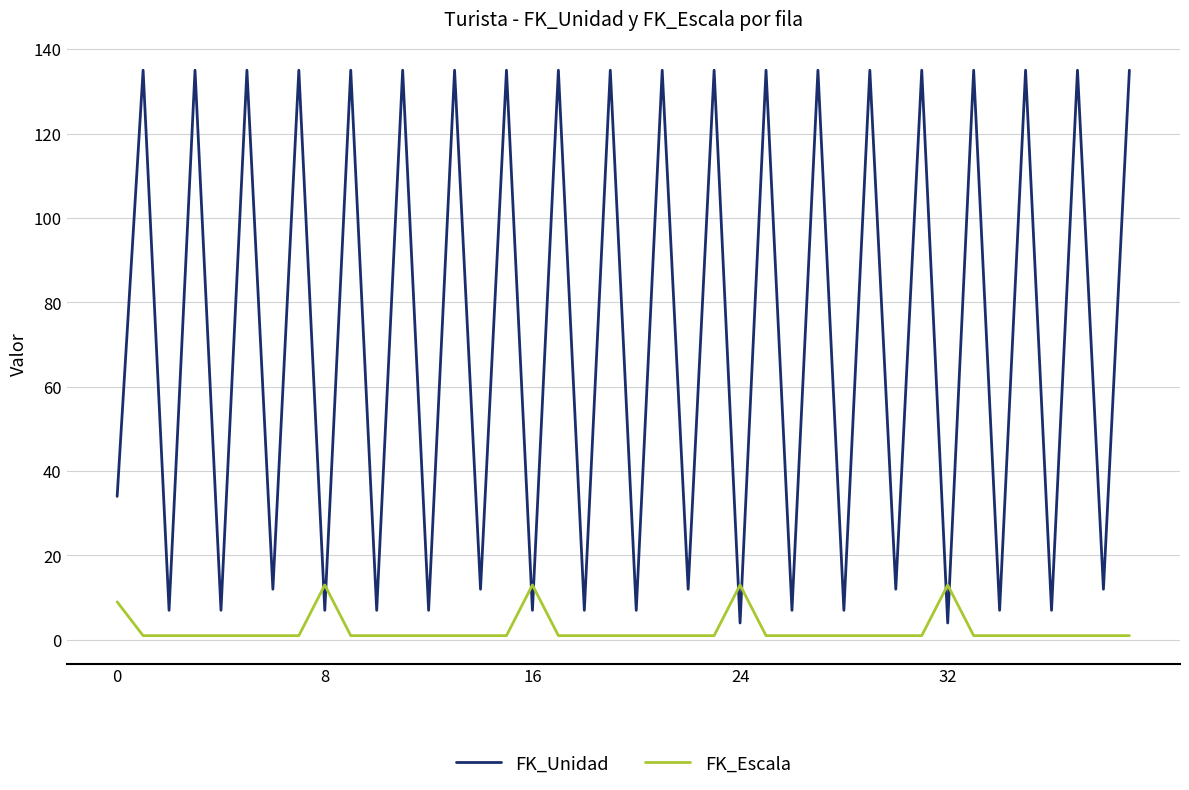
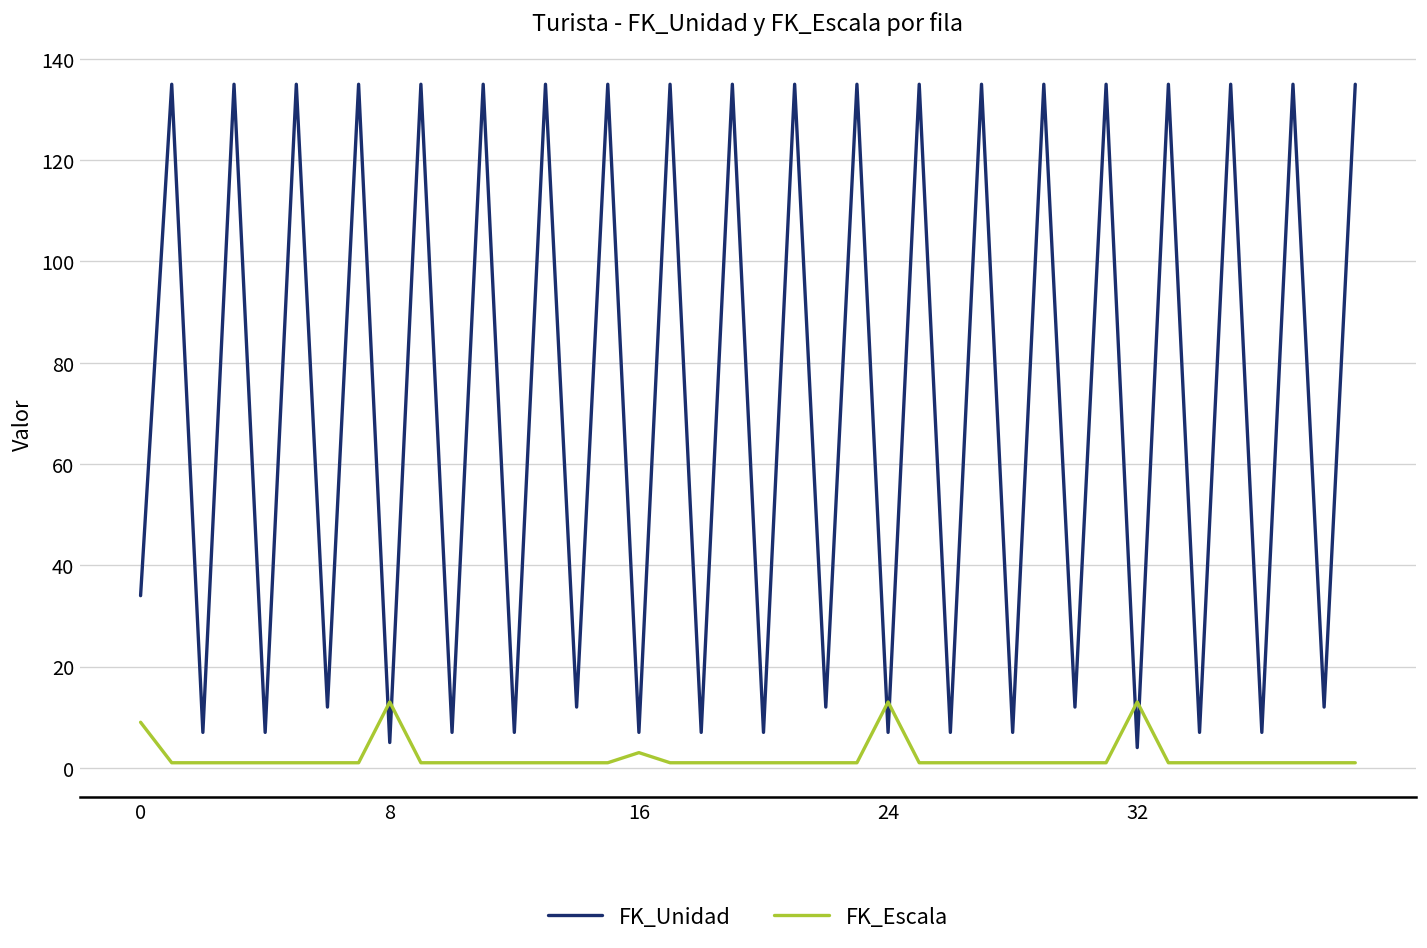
FK_Unidad, 8: 7 -> 5
FK_Escala, 16: 13 -> 3
FK_Unidad, 24: 4 -> 7
